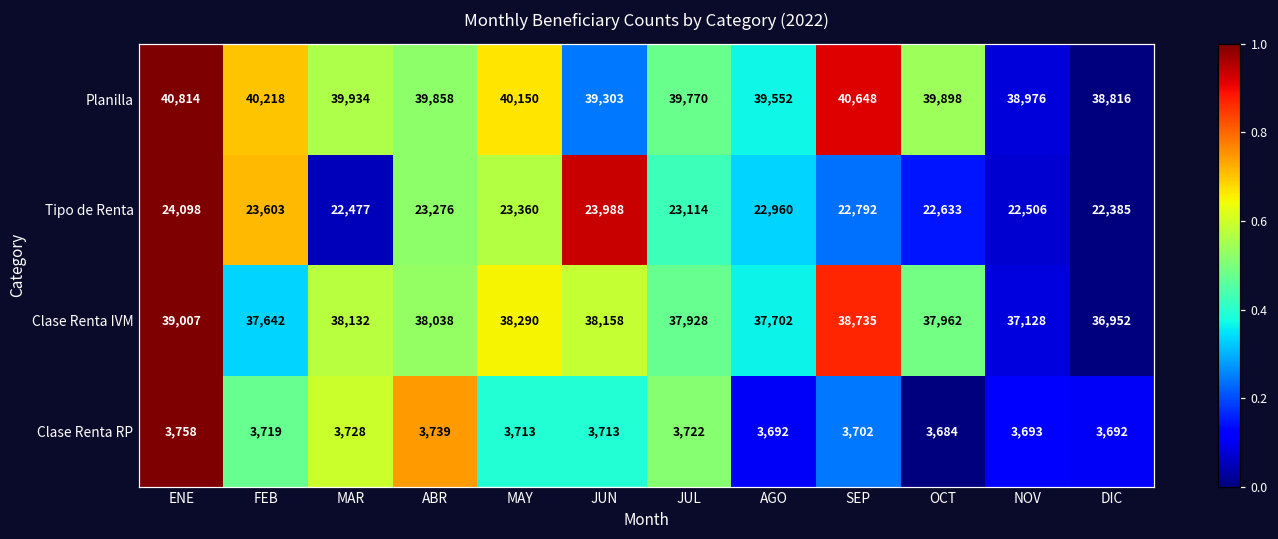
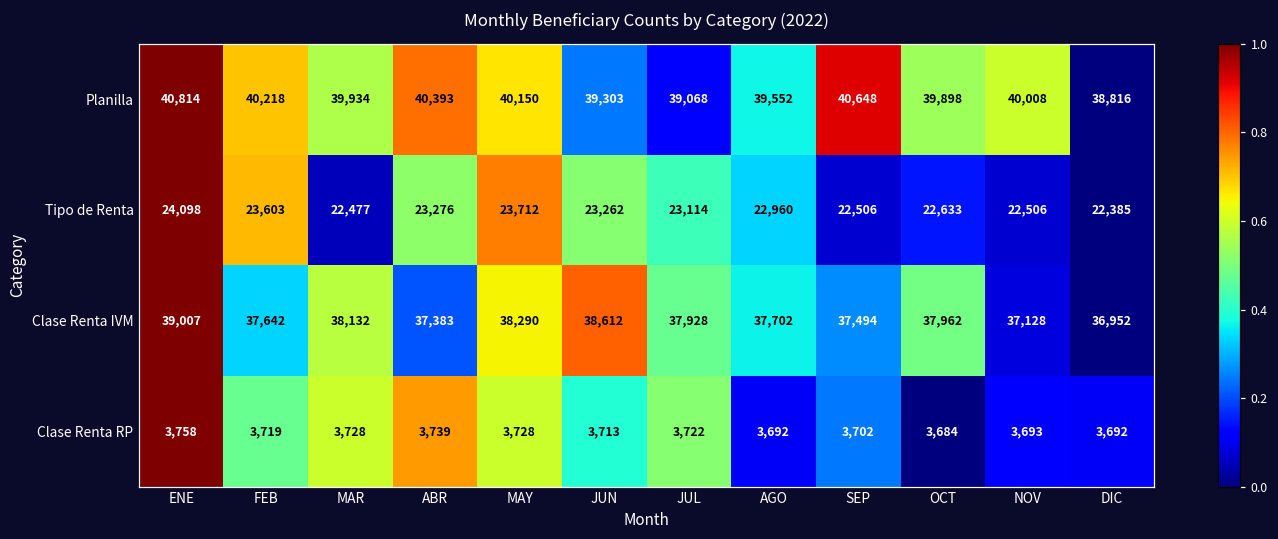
Planilla, ABR: 39,858 -> 40,393
Planilla, JUL: 39,770 -> 39,068
Planilla, NOV: 38,976 -> 40,008
Tipo de Renta, MAY: 23,360 -> 23,712
Tipo de Renta, JUN: 23,988 -> 23,262
Tipo de Renta, SEP: 22,792 -> 22,506
Clase Renta IVM, ABR: 38,038 -> 37,383
Clase Renta IVM, JUN: 38,158 -> 38,612
Clase Renta IVM, SEP: 38,735 -> 37,494
Clase Renta RP, MAY: 3,713 -> 3,728
